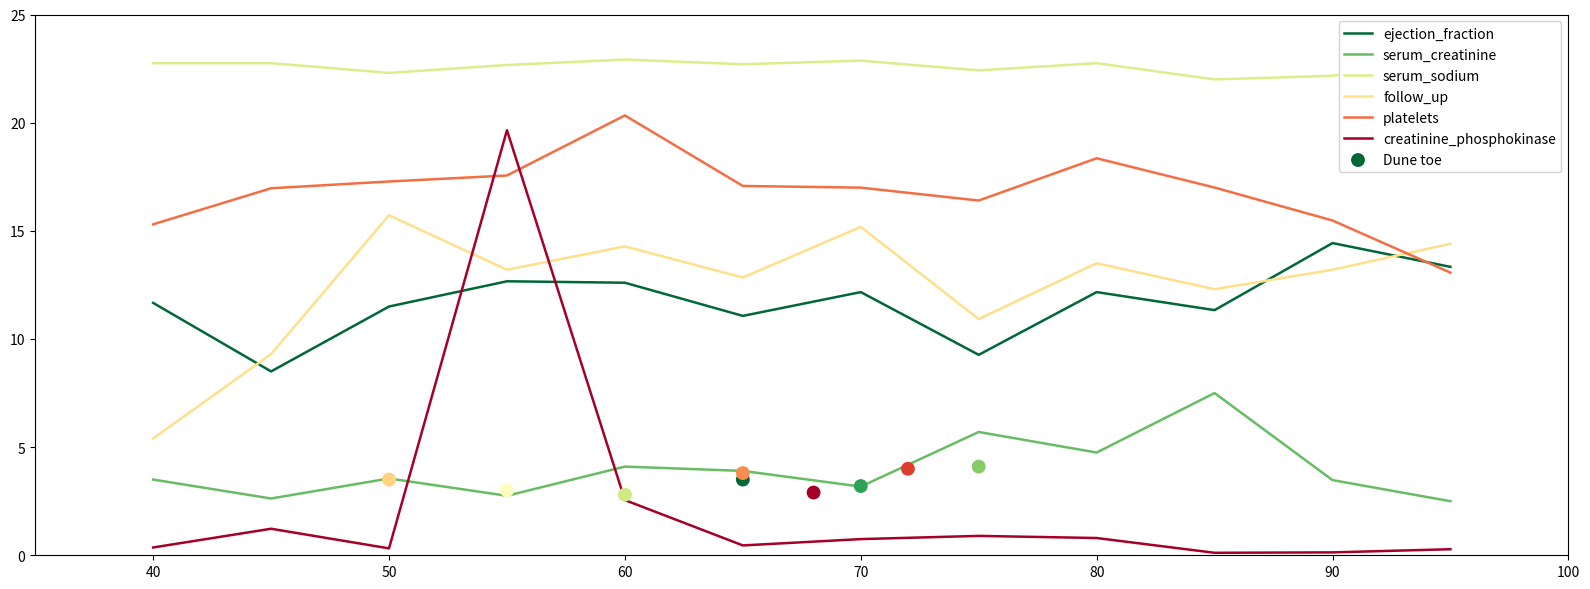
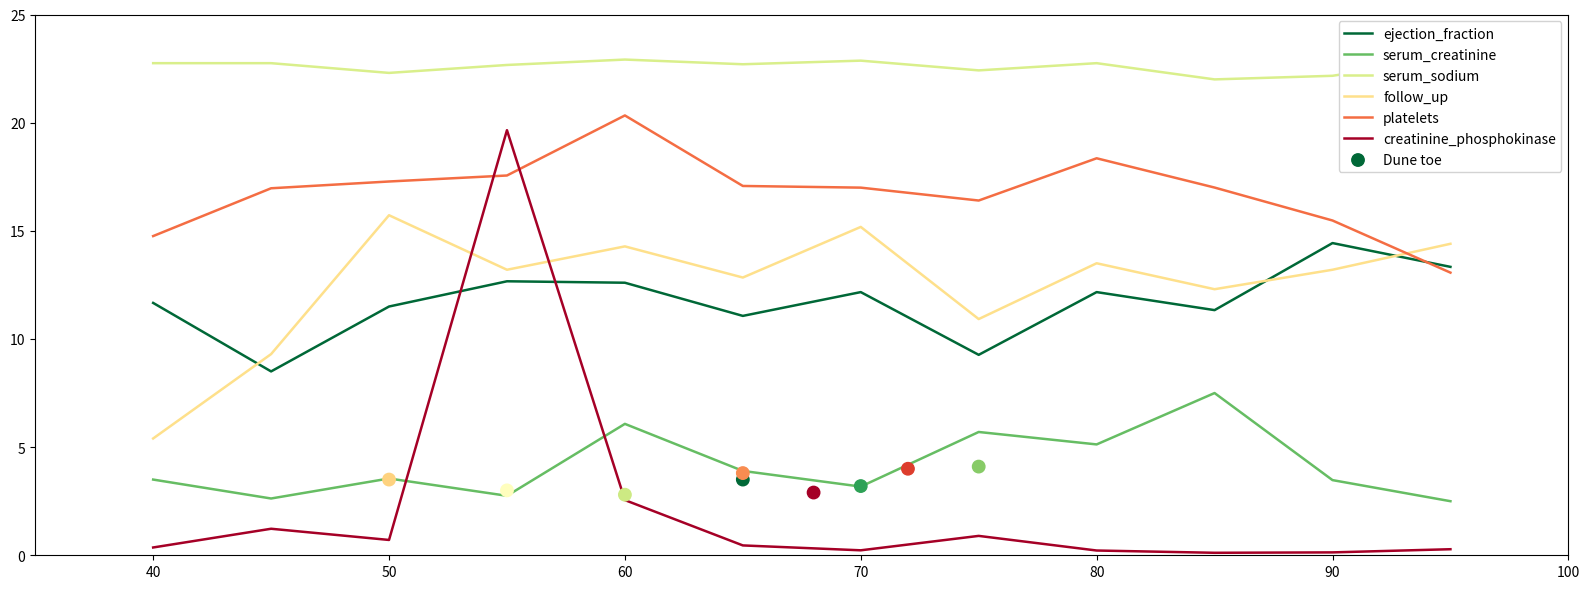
platelets, 40: 15.3 -> 14.8
creatinine_phosphokinase, 50: 0.3 -> 0.7
serum_creatinine, 60: 4.1 -> 6.1
creatinine_phosphokinase, 70: 0.7 -> 0.2
serum_creatinine, 80: 4.8 -> 5.1
creatinine_phosphokinase, 80: 0.8 -> 0.2
